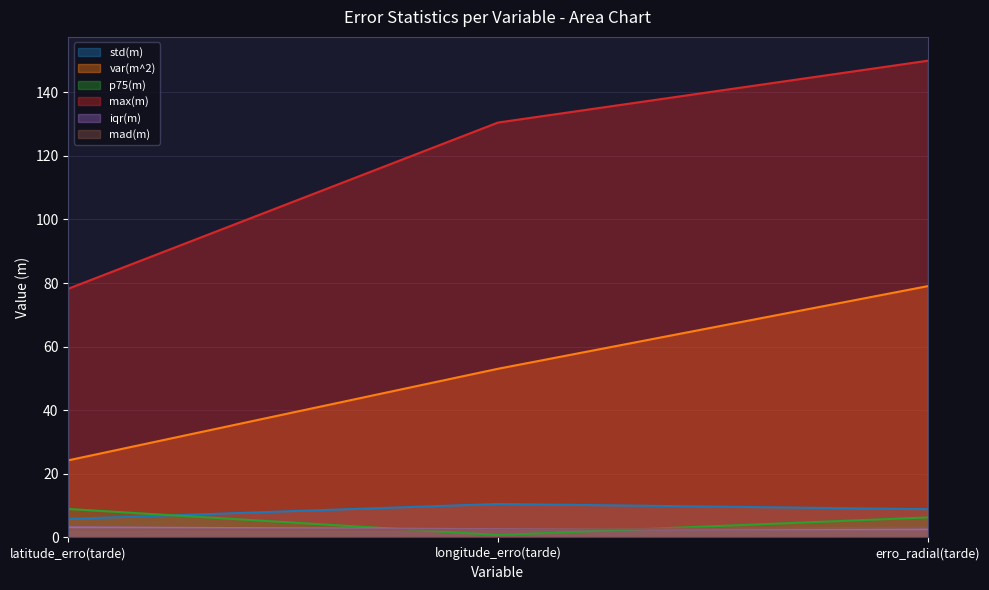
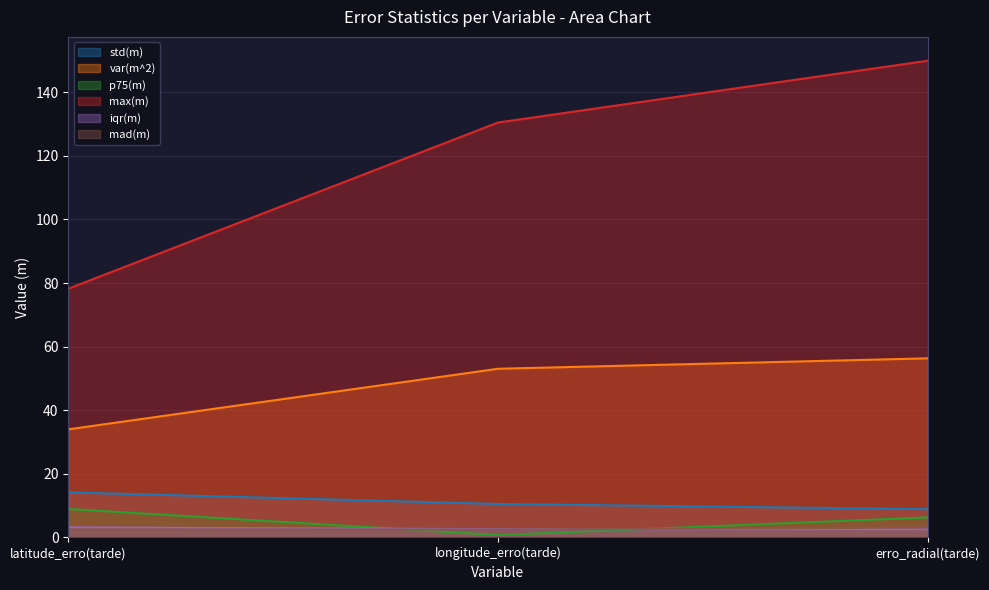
std(m), latitude_erro(tarde): 6 -> 14
var(m^2), latitude_erro(tarde): 24 -> 34
var(m^2), erro_radial(tarde): 79 -> 56
